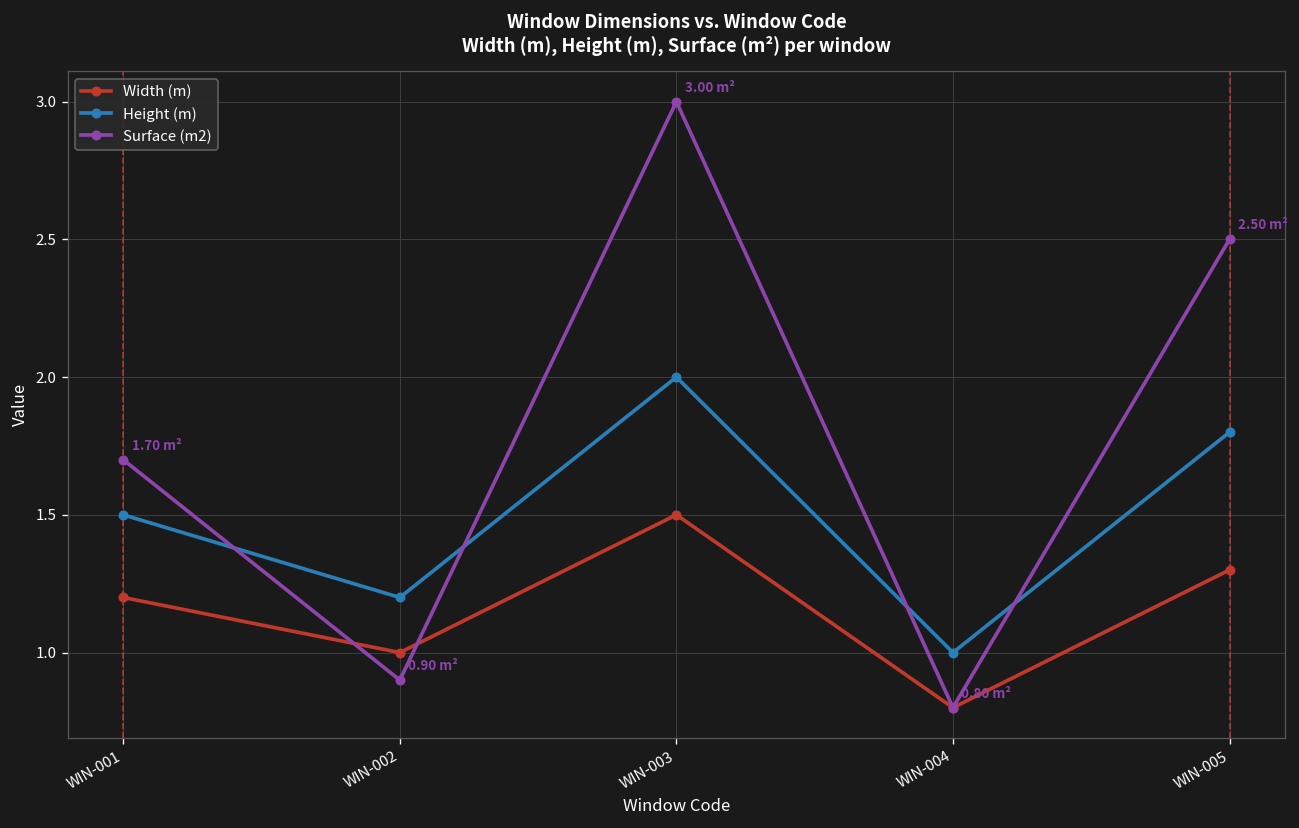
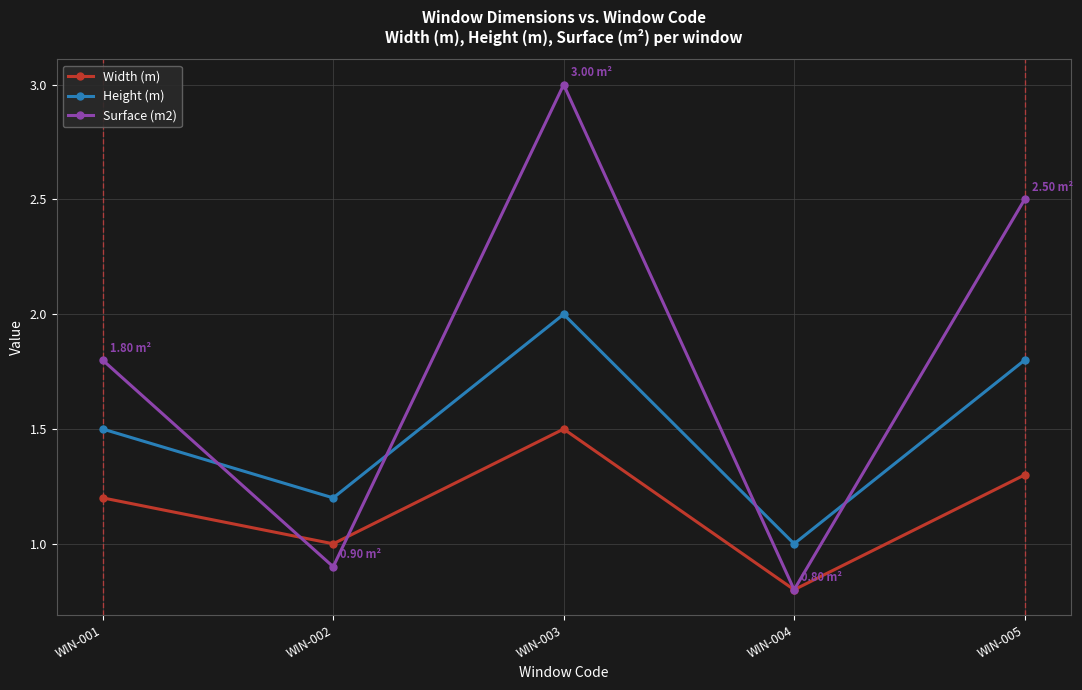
Surface (m2), WIN-001: 1.70 -> 1.80
